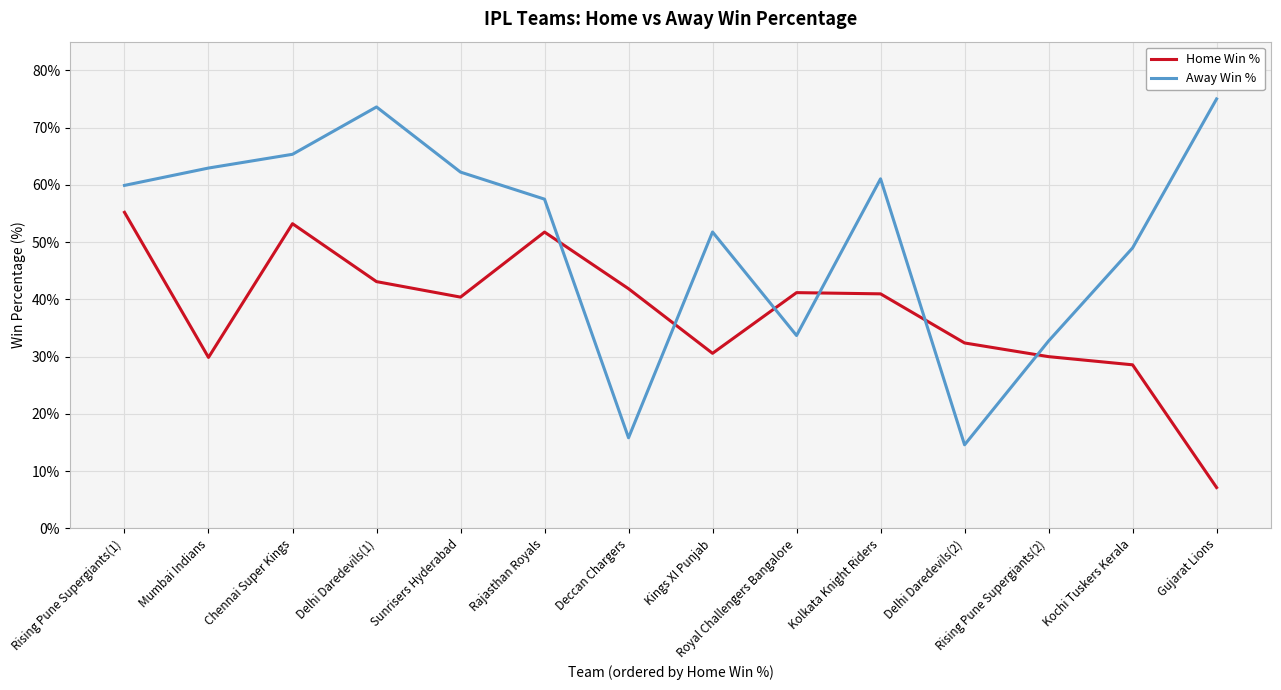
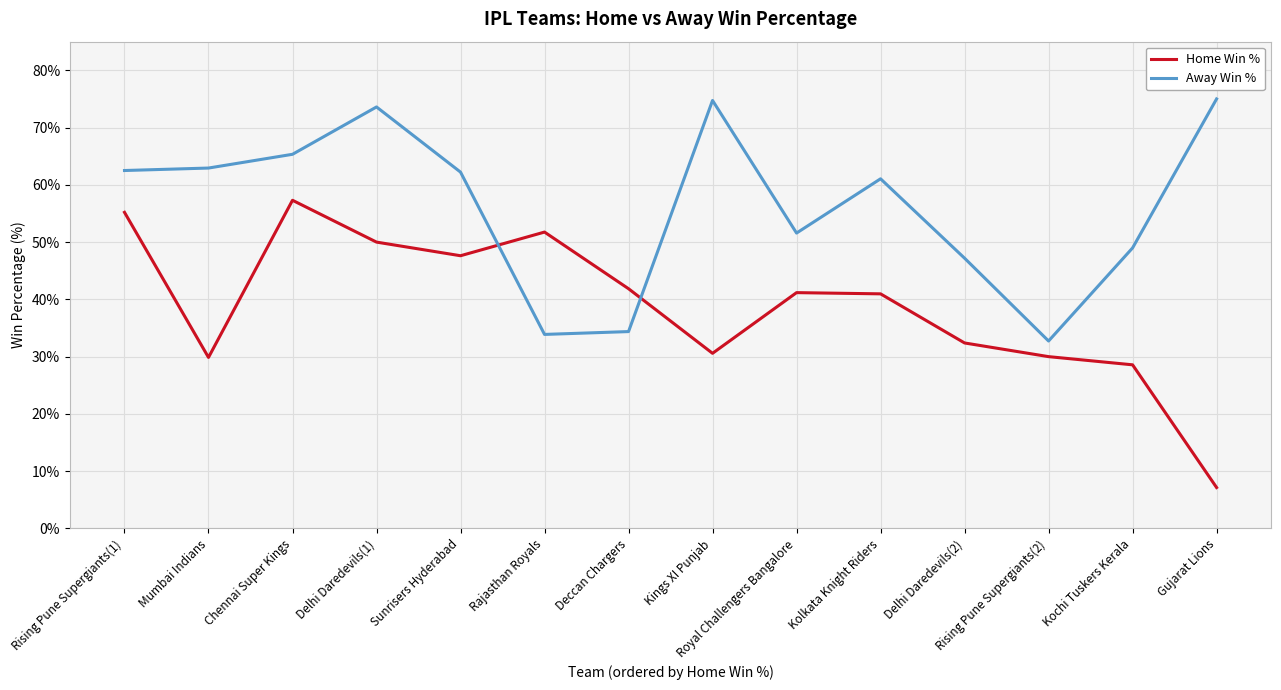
Away Win %, Rising Pune Supergiants(1): 60% -> 63%
Home Win %, Chennai Super Kings: 53% -> 57%
Home Win %, Delhi Daredevils(1): 43% -> 50%
Home Win %, Sunrisers Hyderabad: 40% -> 48%
Away Win %, Rajasthan Royals: 57% -> 34%
Away Win %, Deccan Chargers: 16% -> 34%
Away Win %, Kings XI Punjab: 52% -> 75%
Away Win %, Royal Challengers Bangalore: 34% -> 52%
Away Win %, Delhi Daredevils(2): 15% -> 47%
